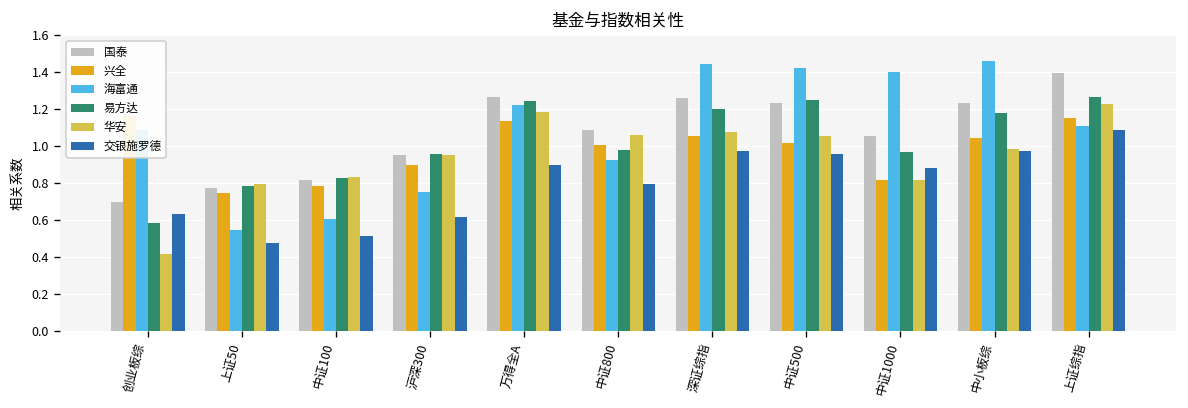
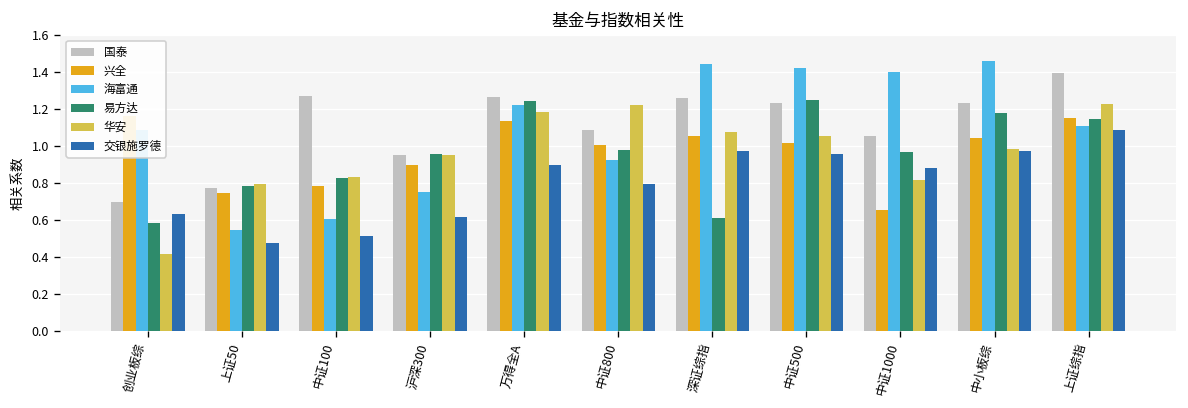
国泰, 中证100: 0.81 -> 1.27
华安, 中证800: 1.06 -> 1.22
易方达, 深证综指: 1.20 -> 0.61
兴全, 中证1000: 0.82 -> 0.65
易方达, 上证综指: 1.26 -> 1.15
